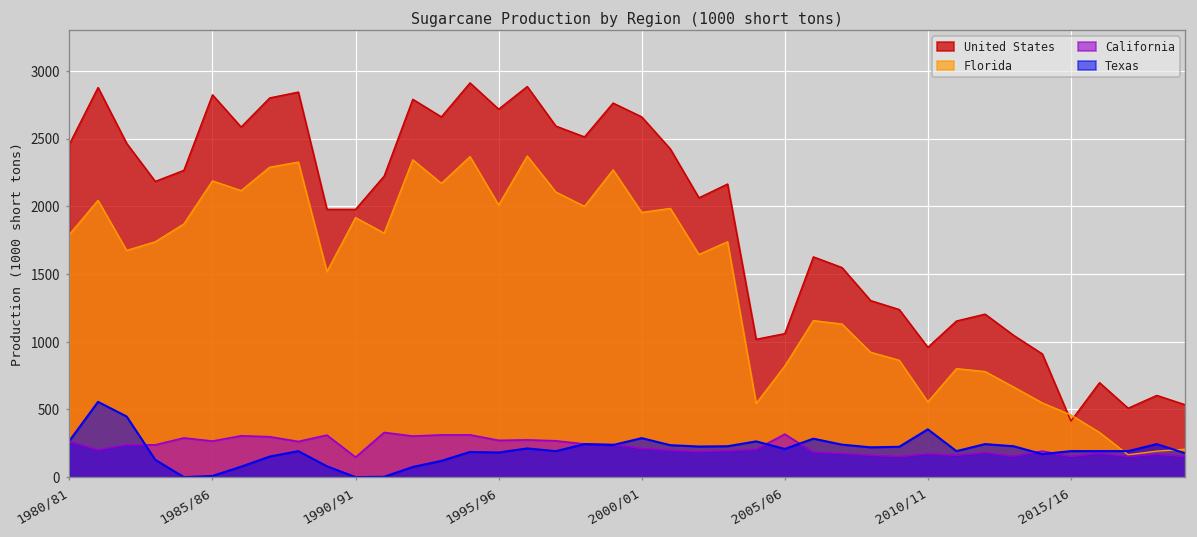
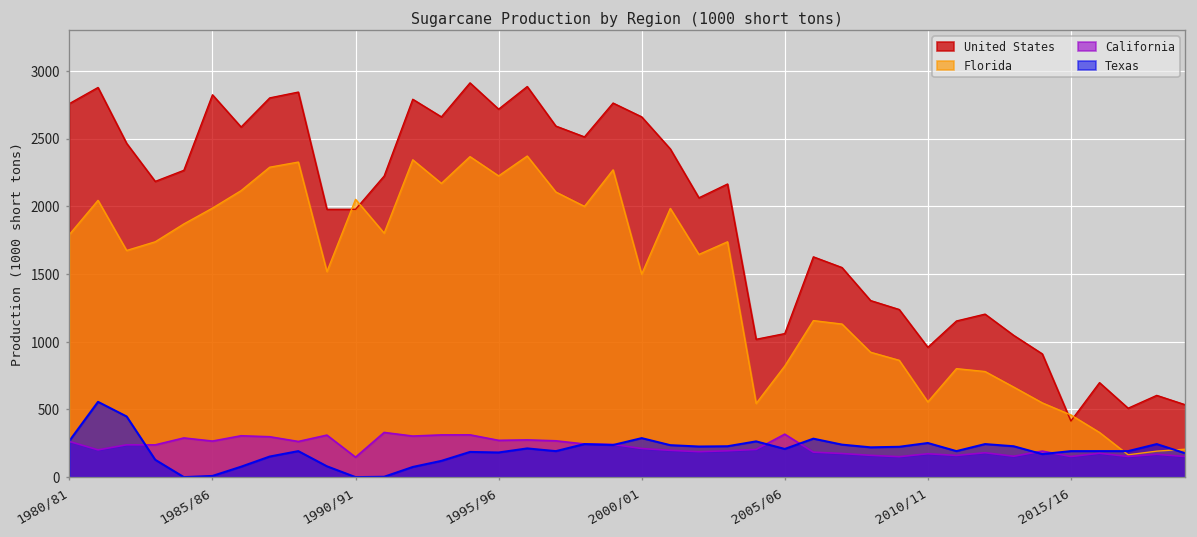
United States, 1980/81: 2460 -> 2760
Florida, 1985/86: 2190 -> 1990
Florida, 1990/91: 1920 -> 2050
Florida, 1995/96: 2010 -> 2220
Florida, 2000/01: 1960 -> 1500
Texas, 2010/11: 350 -> 250
